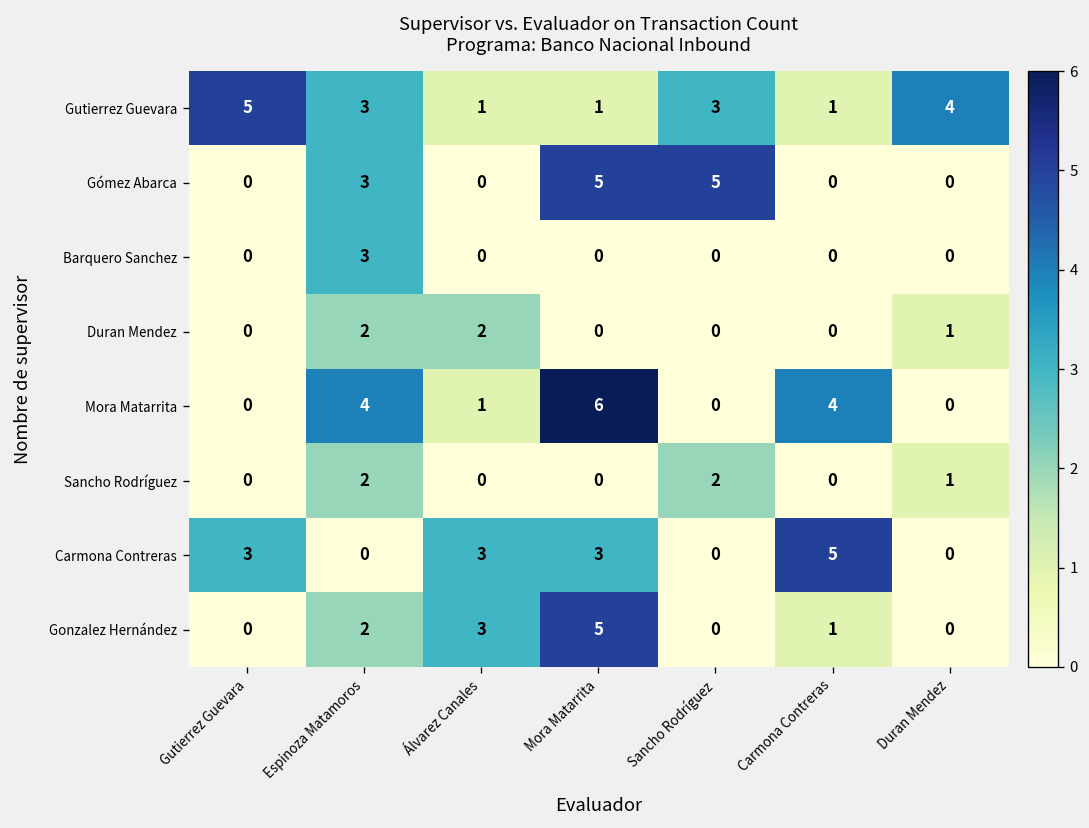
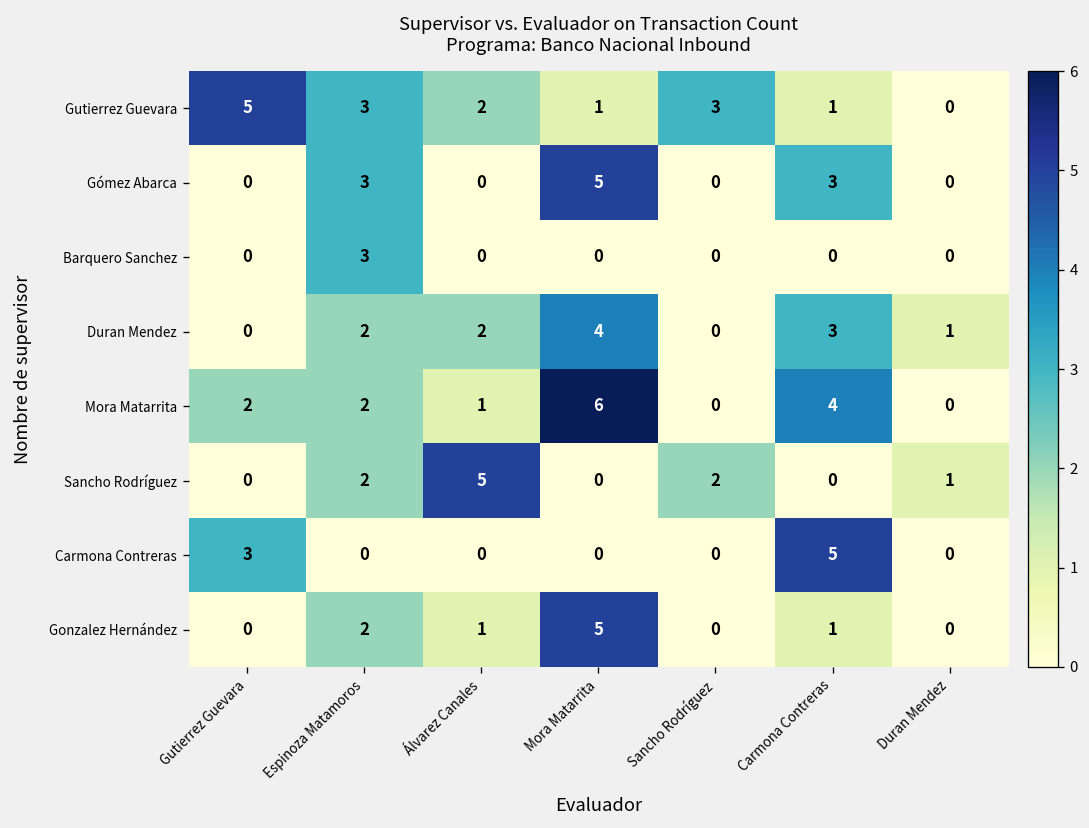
Gutierrez Guevara, Álvarez Canales: 1 -> 2
Gutierrez Guevara, Duran Mendez: 4 -> 0
Gómez Abarca, Sancho Rodríguez: 5 -> 0
Gómez Abarca, Carmona Contreras: 0 -> 3
Duran Mendez, Mora Matarrita: 0 -> 4
Duran Mendez, Carmona Contreras: 0 -> 3
Mora Matarrita, Gutierrez Guevara: 0 -> 2
Mora Matarrita, Espinoza Matamoros: 4 -> 2
Sancho Rodríguez, Álvarez Canales: 0 -> 5
Carmona Contreras, Álvarez Canales: 3 -> 0
Carmona Contreras, Mora Matarrita: 3 -> 0
Gonzalez Hernández, Álvarez Canales: 3 -> 1
